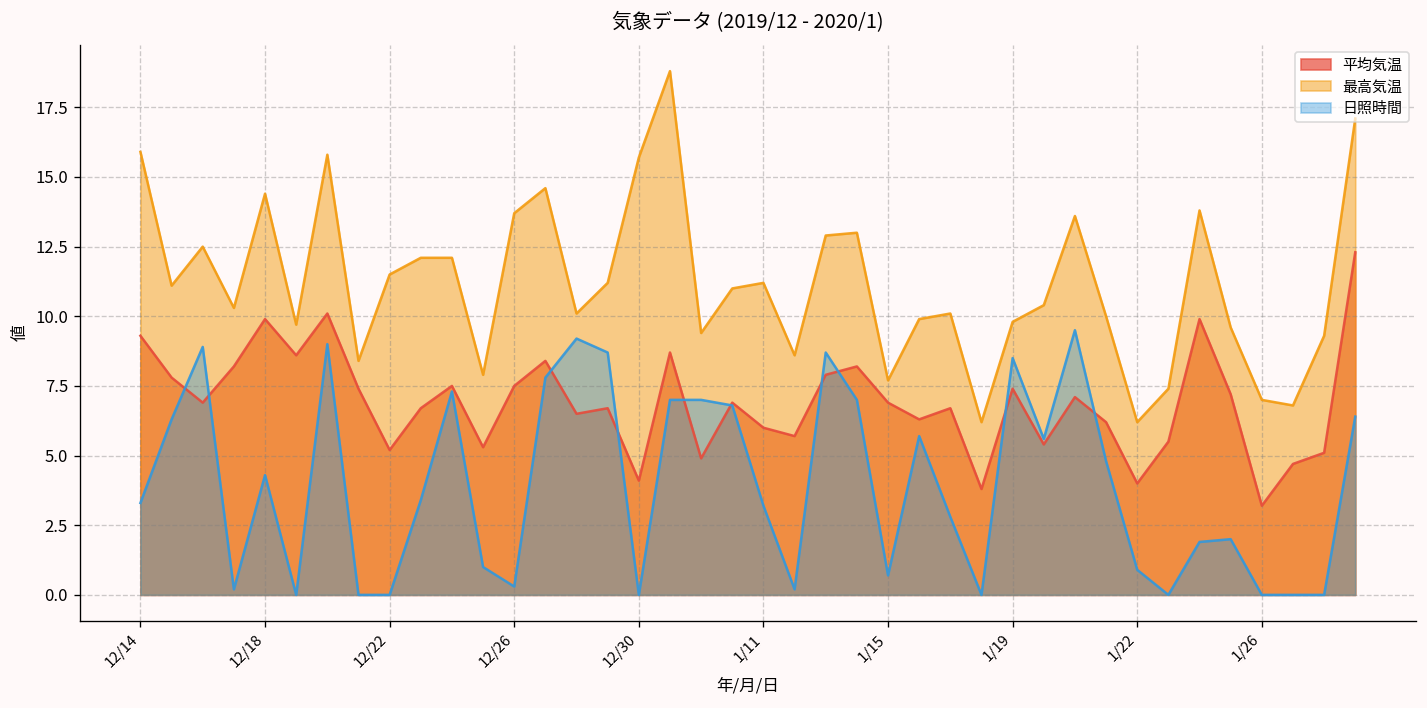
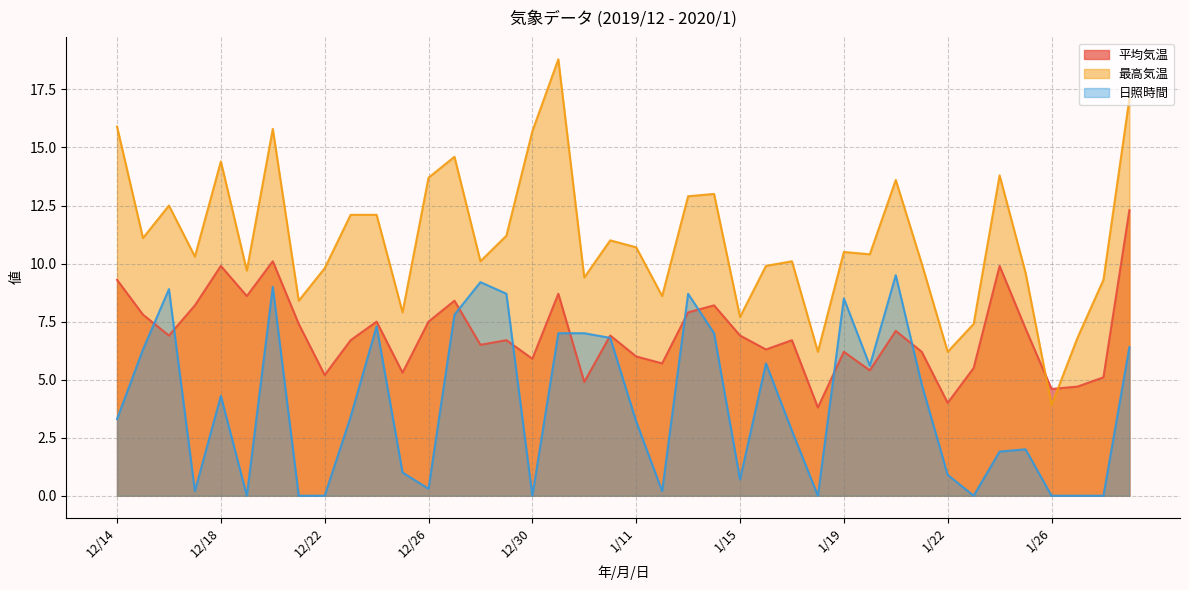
最高気温, 12/22: 11.5 -> 9.8
平均気温, 12/30: 4.1 -> 5.9
最高気温, 1/11: 11.2 -> 10.7
平均気温, 1/19: 7.4 -> 6.2
最高気温, 1/19: 9.8 -> 10.5
平均気温, 1/26: 3.2 -> 4.6
最高気温, 1/26: 7.0 -> 3.9
